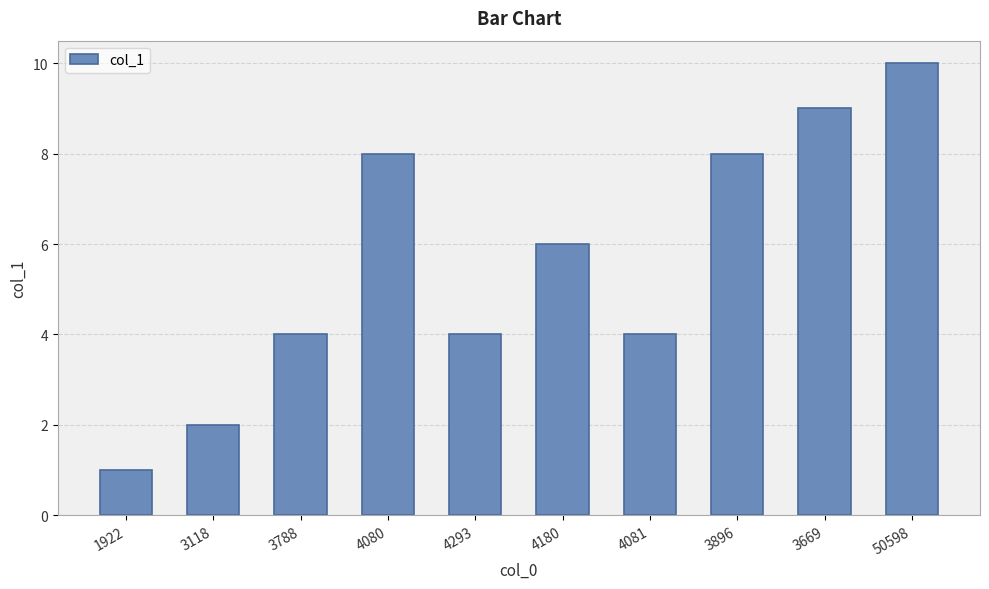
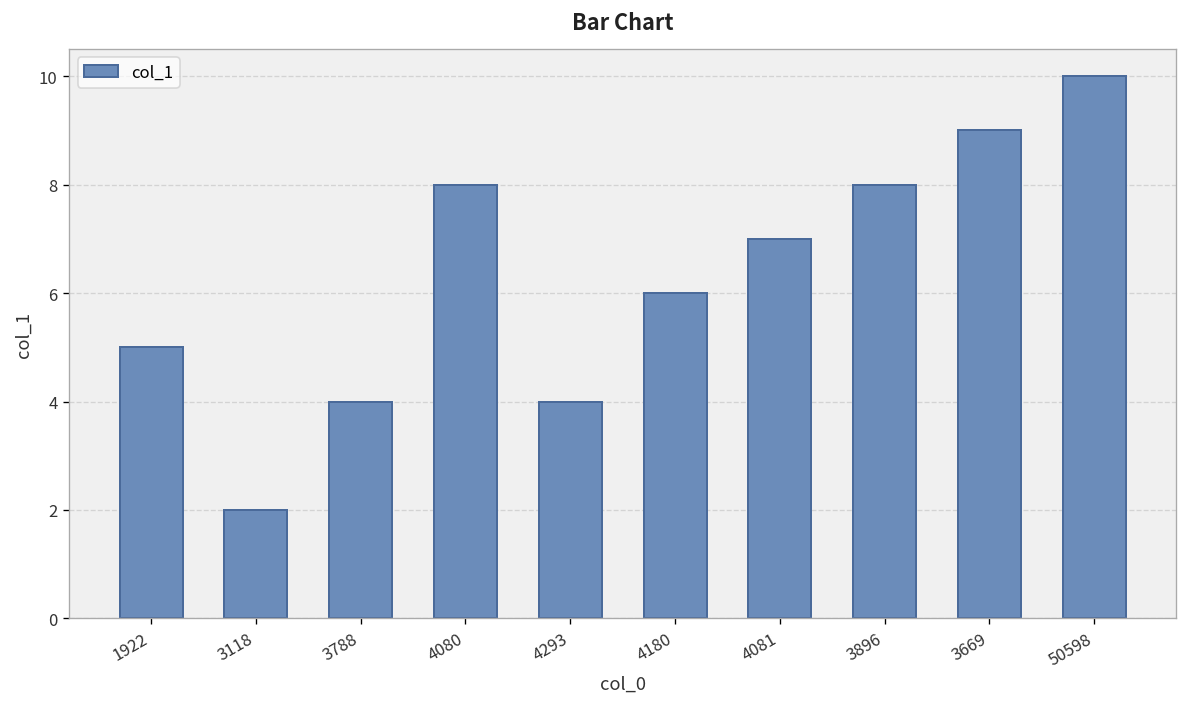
1922: 1 -> 5
4081: 4 -> 7
